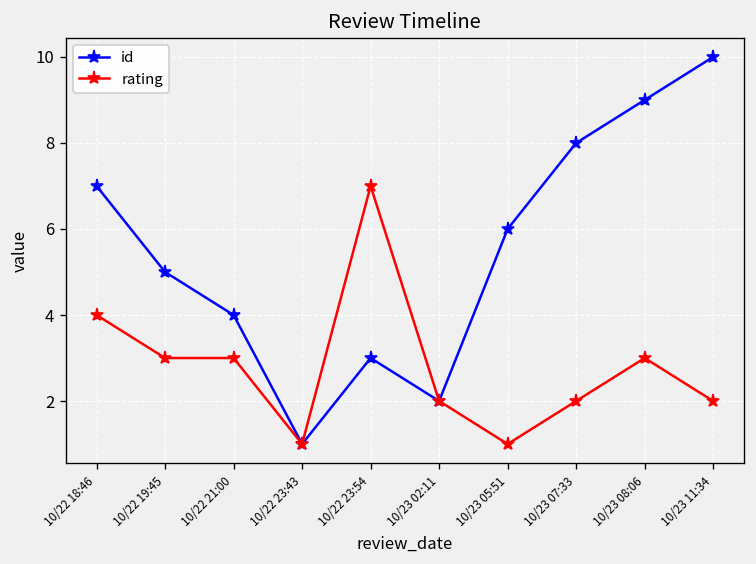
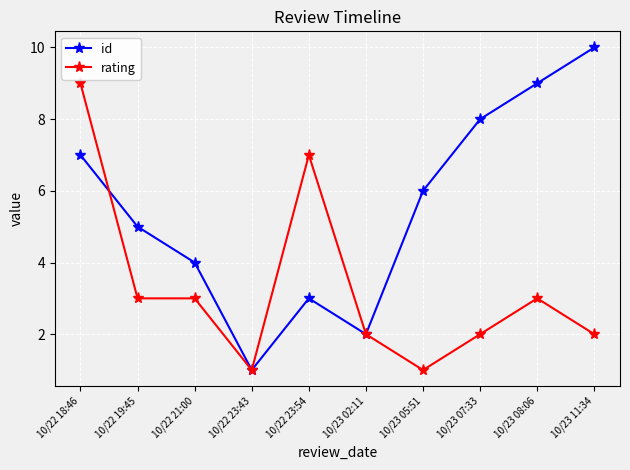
rating, 10/22 18:46: 4 -> 9
